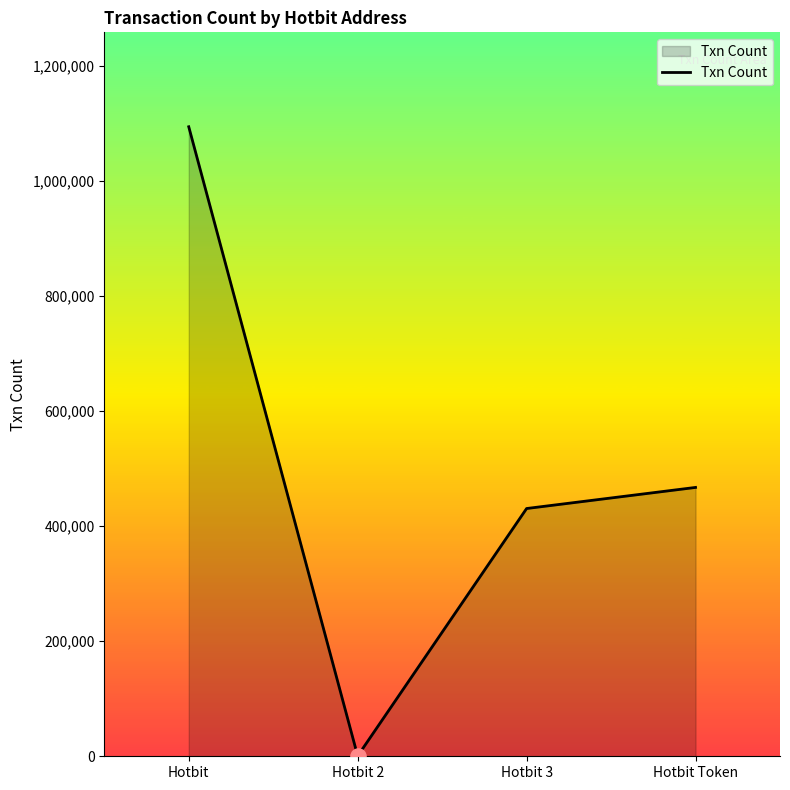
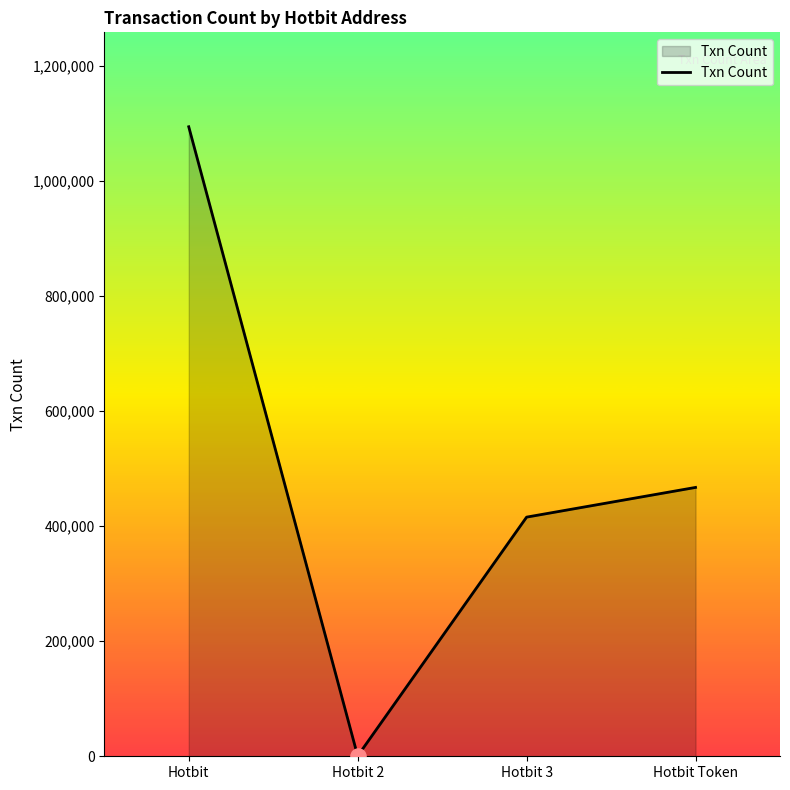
Txn Count, Hotbit 3: 430,000 -> 420,000
